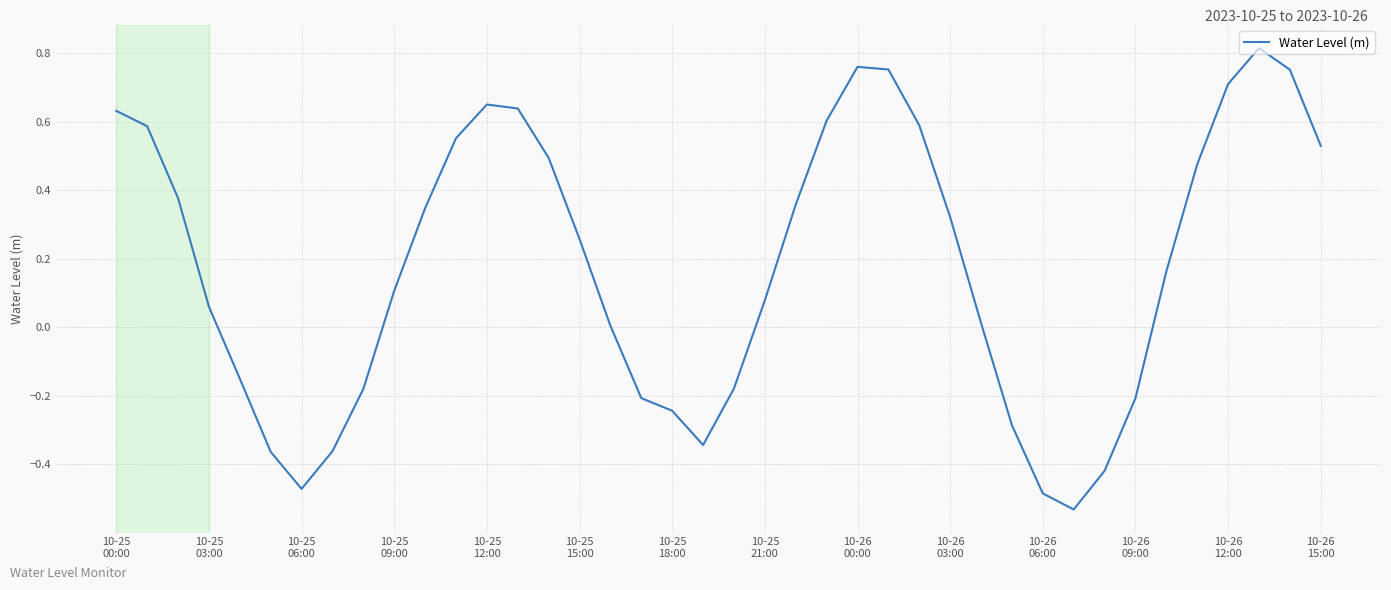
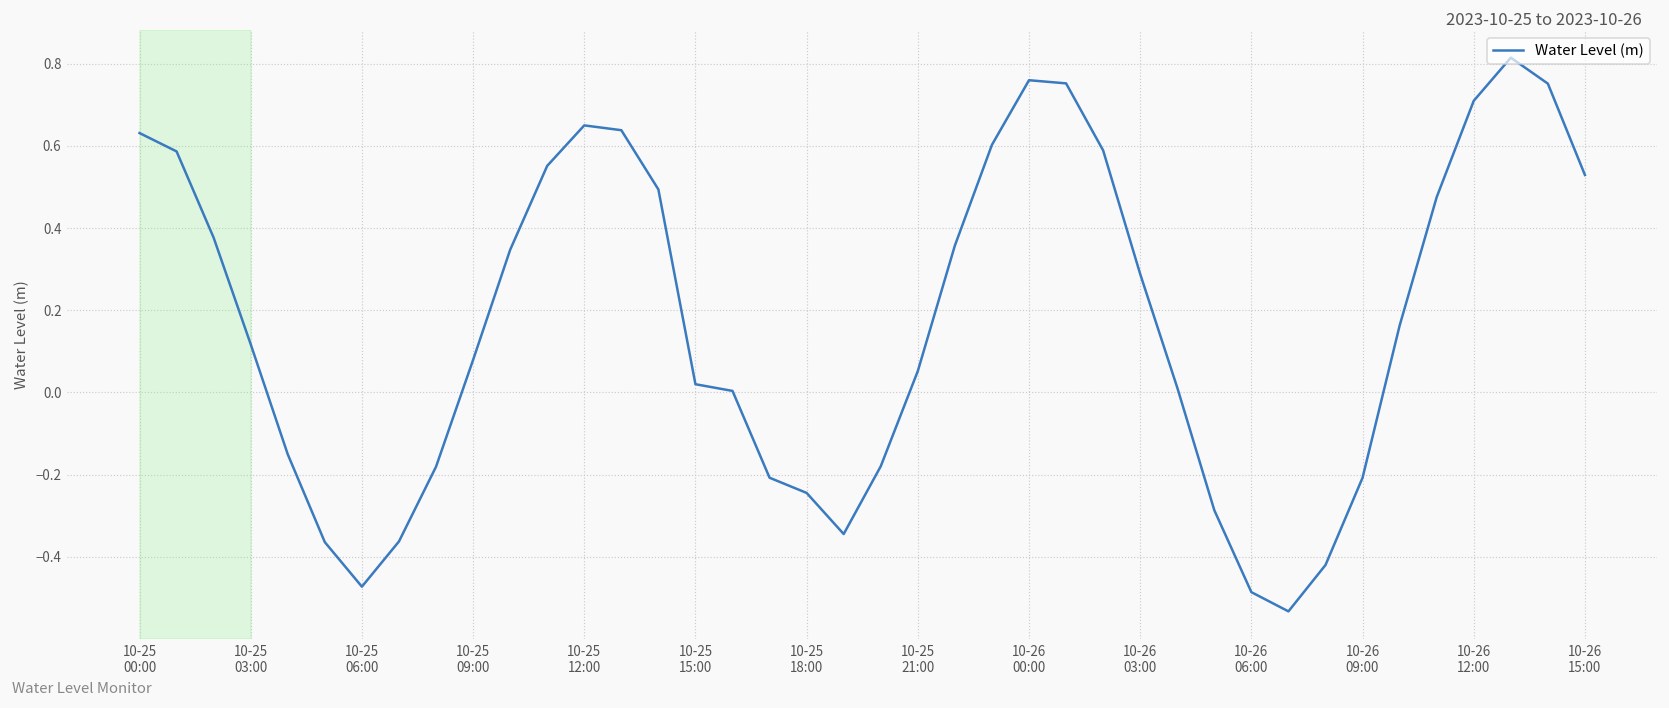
10-25 03:00: 0.06 -> 0.12
10-25 09:00: 0.11 -> 0.08
10-25 15:00: 0.26 -> 0.02
10-25 21:00: 0.08 -> 0.05
10-26 03:00: 0.32 -> 0.29
